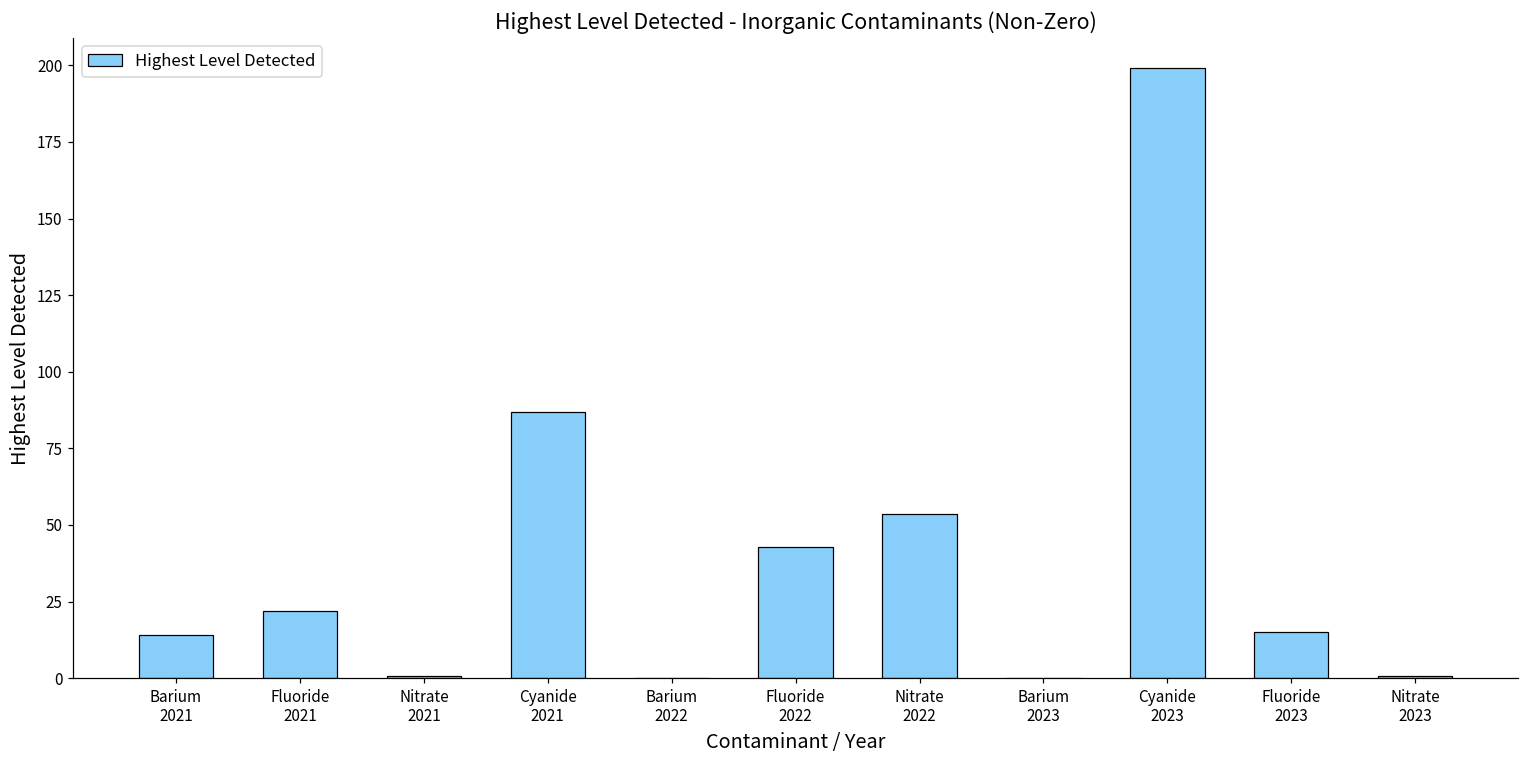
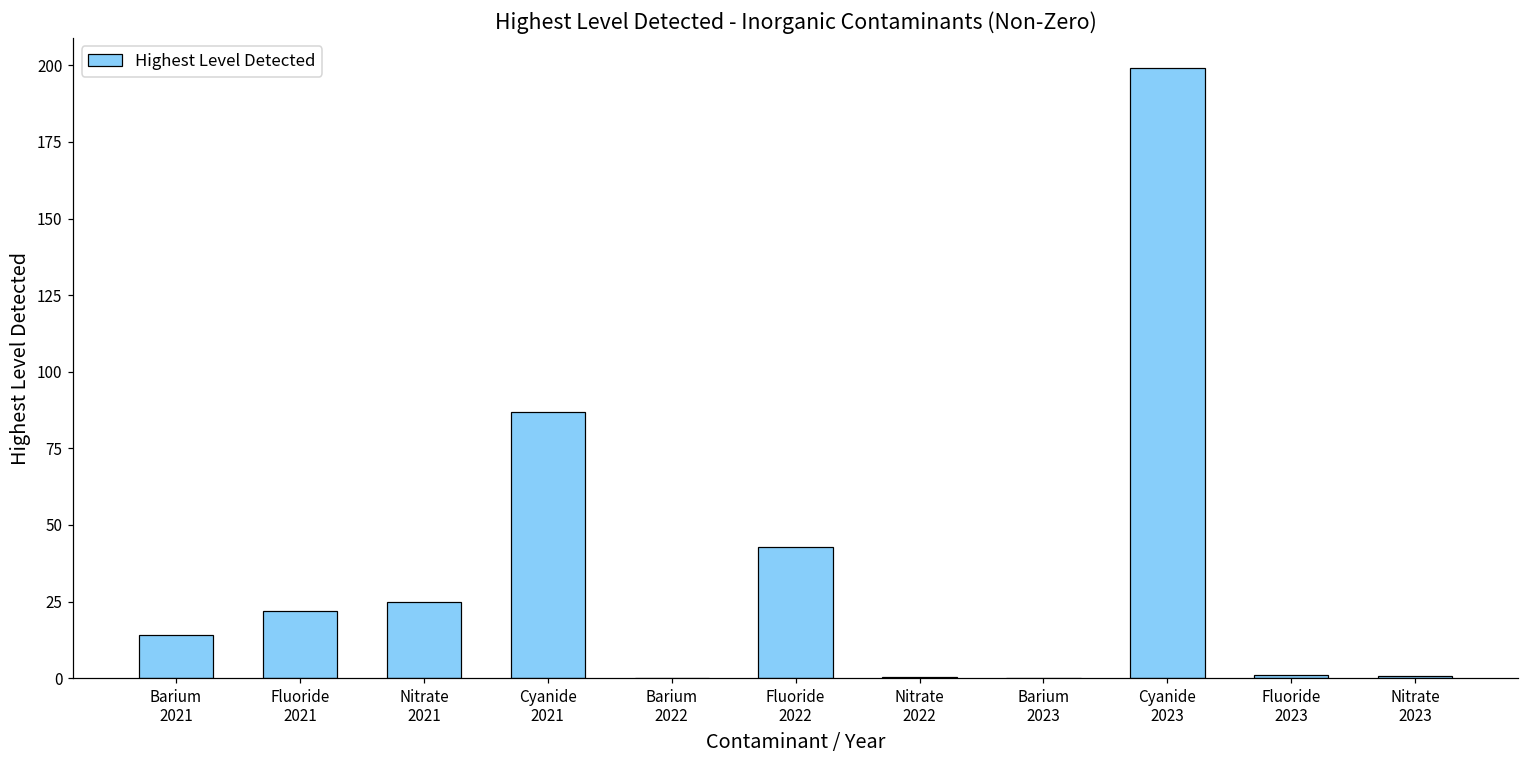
Nitrate 2021: 1 -> 25
Nitrate 2022: 53 -> 0
Fluoride 2023: 15 -> 1
